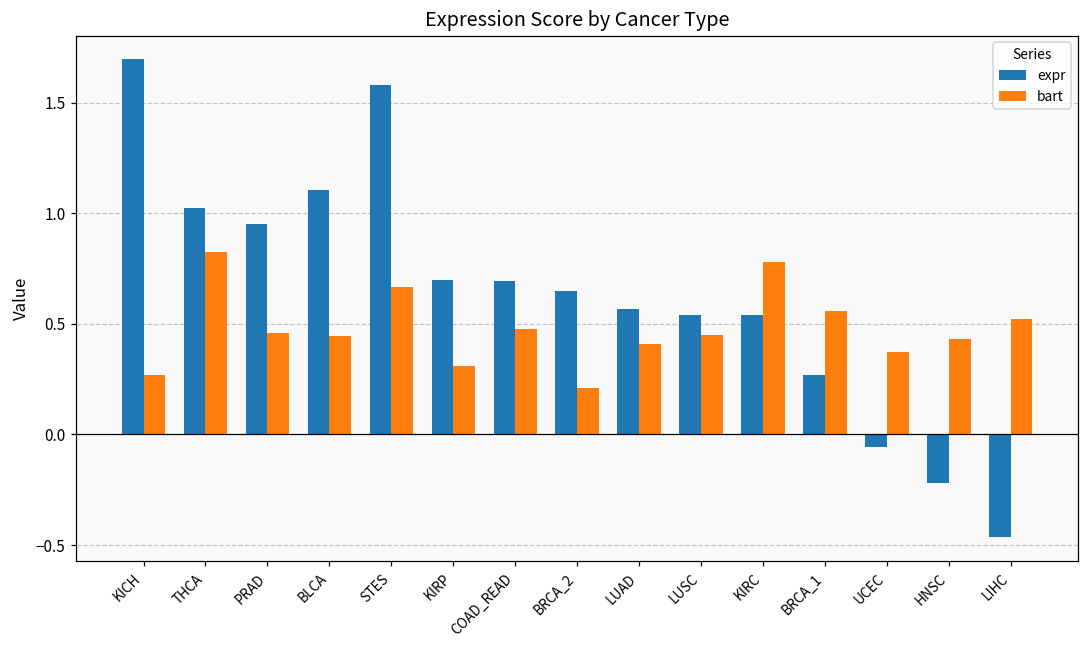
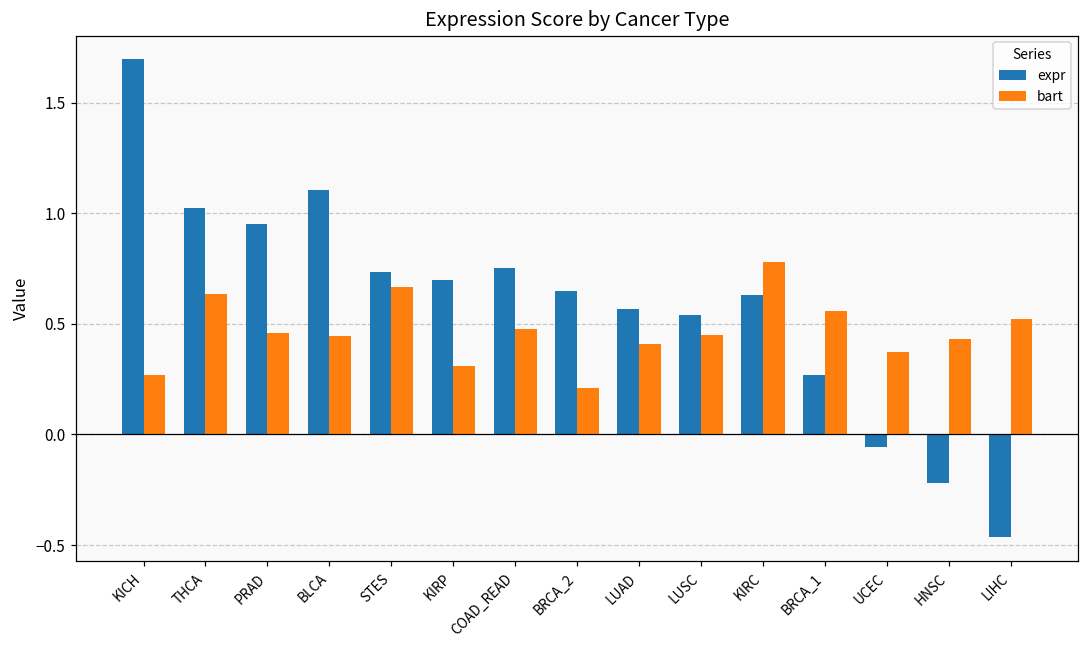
bart, THCA: 0.83 -> 0.64
expr, STES: 1.58 -> 0.73
expr, COAD_READ: 0.69 -> 0.75
expr, KIRC: 0.54 -> 0.63
